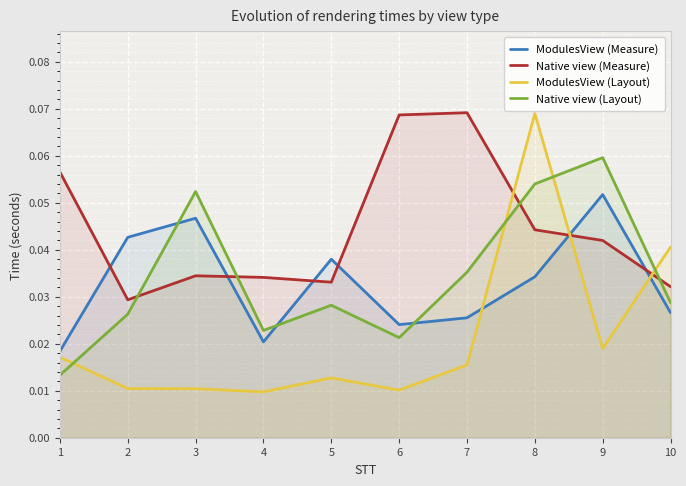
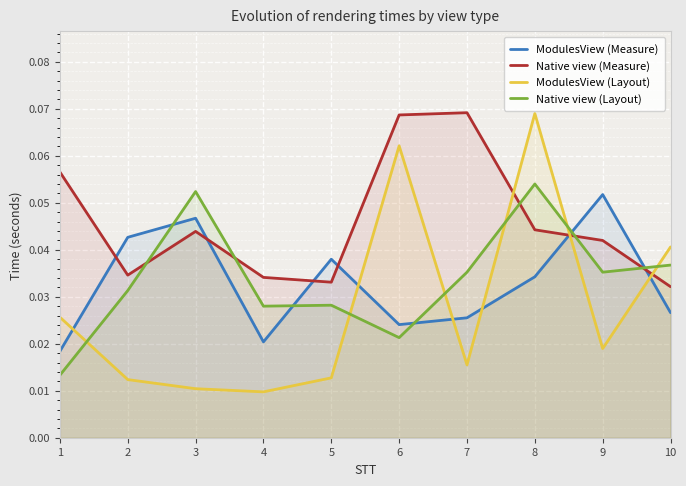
ModulesView (Layout), 1: 0.017 -> 0.026
Native view (Measure), 2: 0.029 -> 0.035
ModulesView (Layout), 2: 0.010 -> 0.012
Native view (Layout), 2: 0.026 -> 0.031
Native view (Measure), 3: 0.034 -> 0.044
Native view (Layout), 4: 0.023 -> 0.028
ModulesView (Layout), 6: 0.010 -> 0.062
Native view (Layout), 9: 0.060 -> 0.035
Native view (Layout), 10: 0.029 -> 0.037
